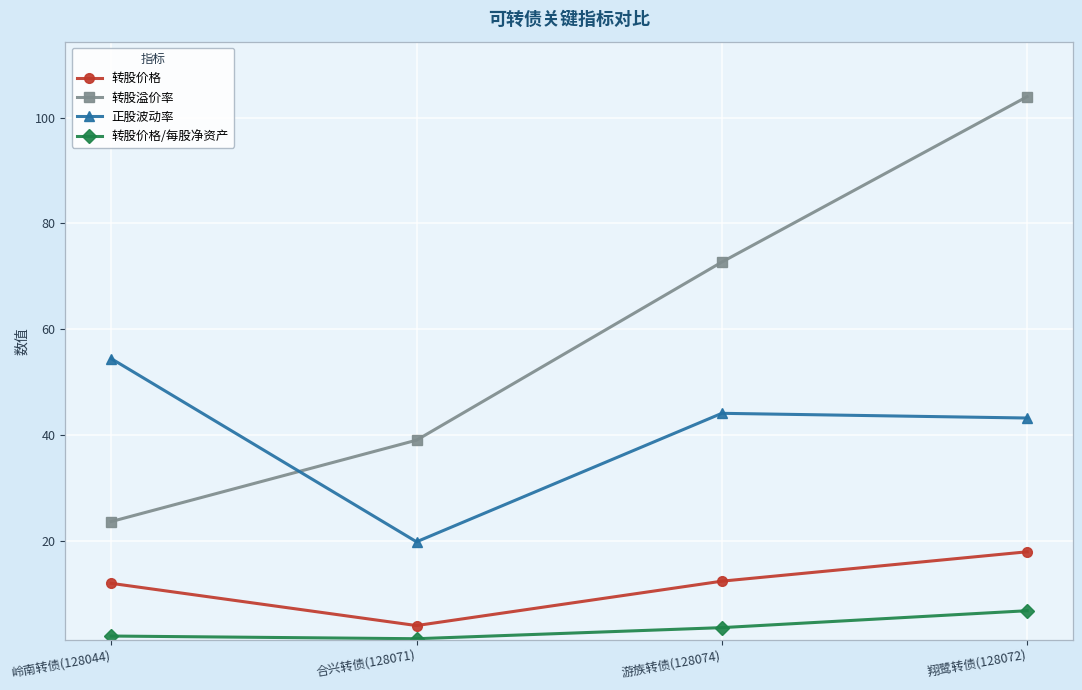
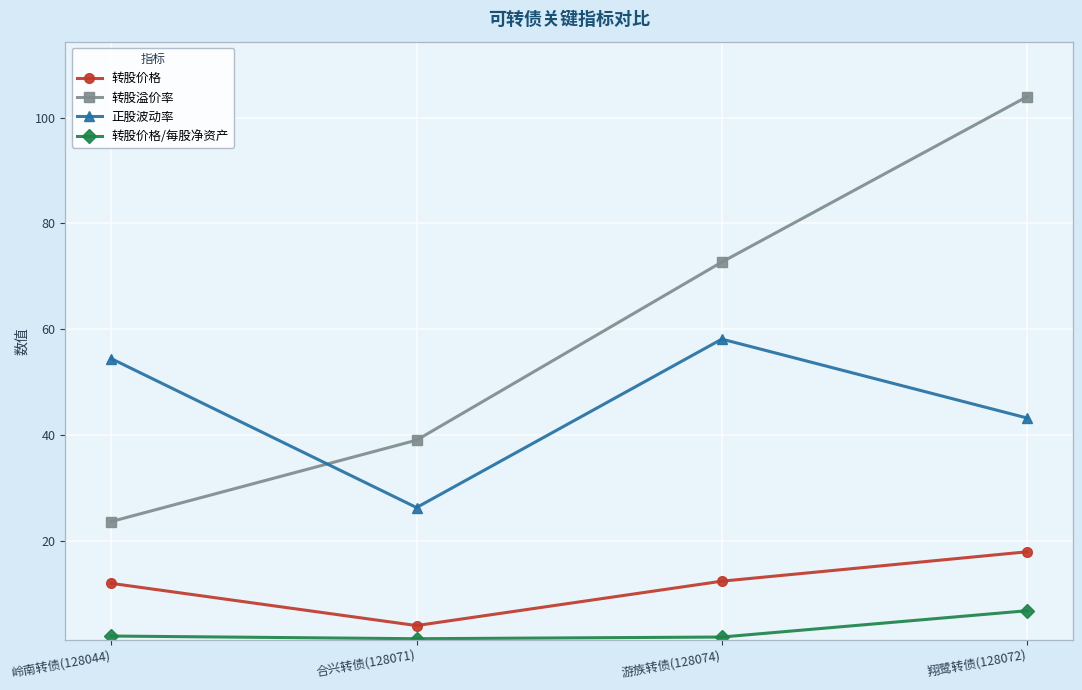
正股波动率, 合兴转债(128071): 20 -> 26
正股波动率, 游族转债(128074): 44 -> 58
转股价格/每股净资产, 游族转债(128074): 4 -> 2
